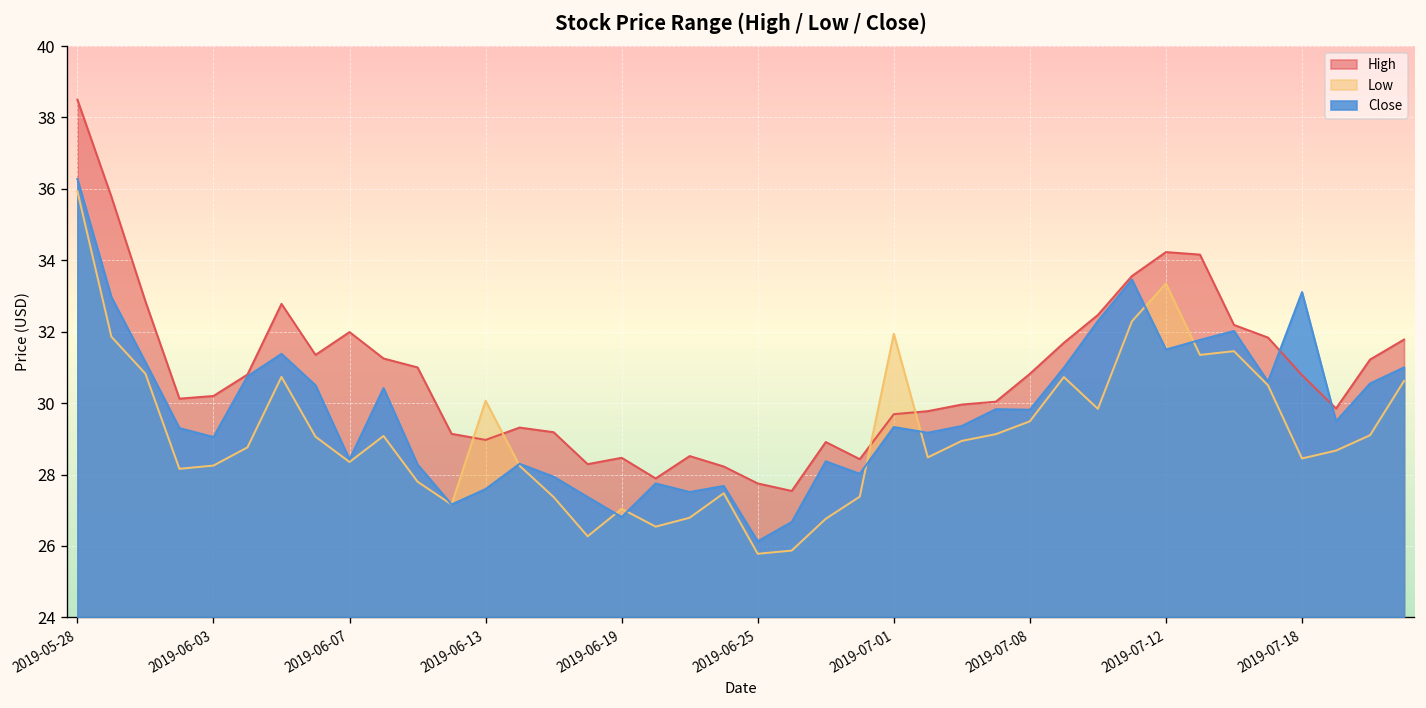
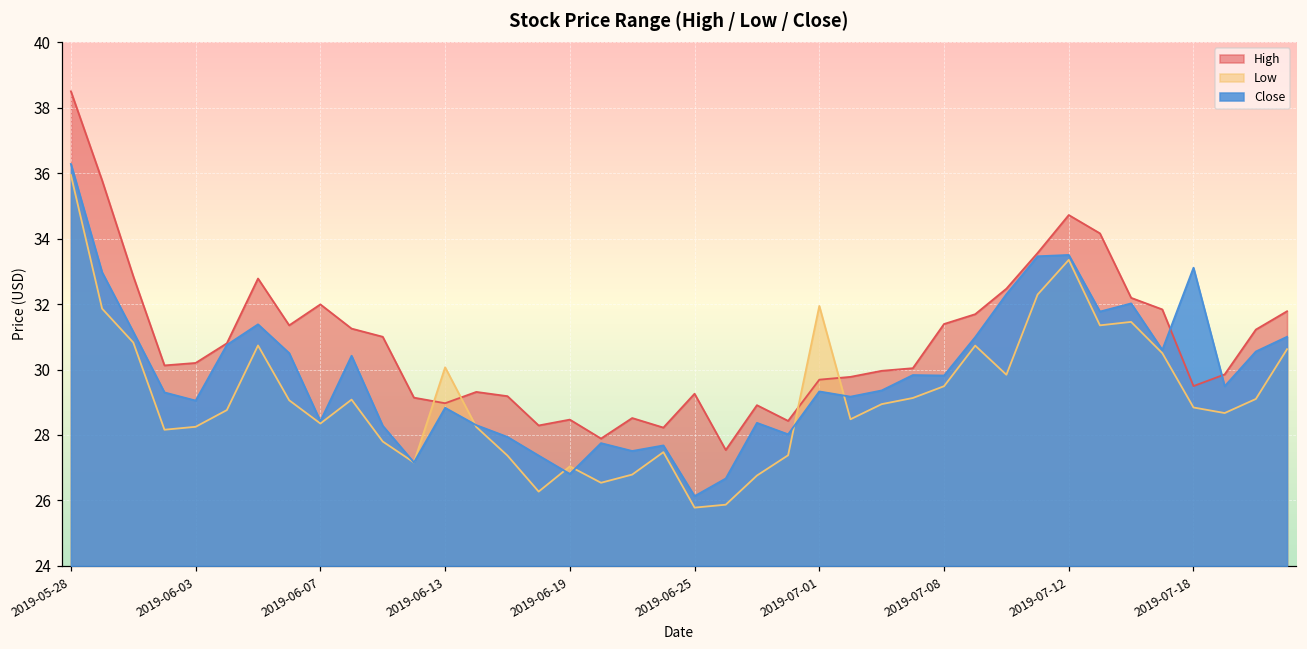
Close, 2019-06-13: 27.6 -> 28.8
High, 2019-06-25: 27.8 -> 29.3
High, 2019-07-08: 30.8 -> 31.4
High, 2019-07-12: 34.2 -> 34.7
Close, 2019-07-12: 31.5 -> 33.5
High, 2019-07-18: 30.8 -> 29.5
Low, 2019-07-18: 28.5 -> 28.8
